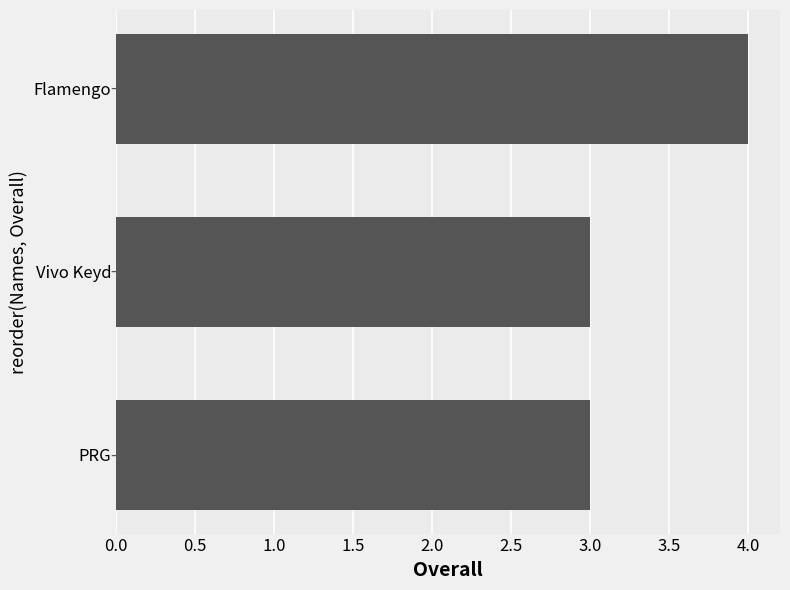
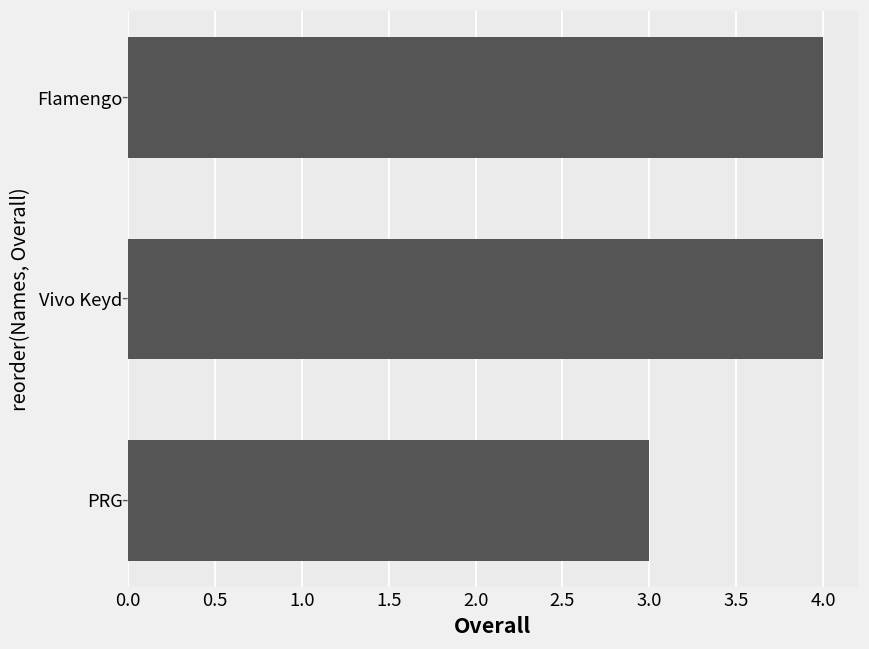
Vivo Keyd: 3 -> 4
